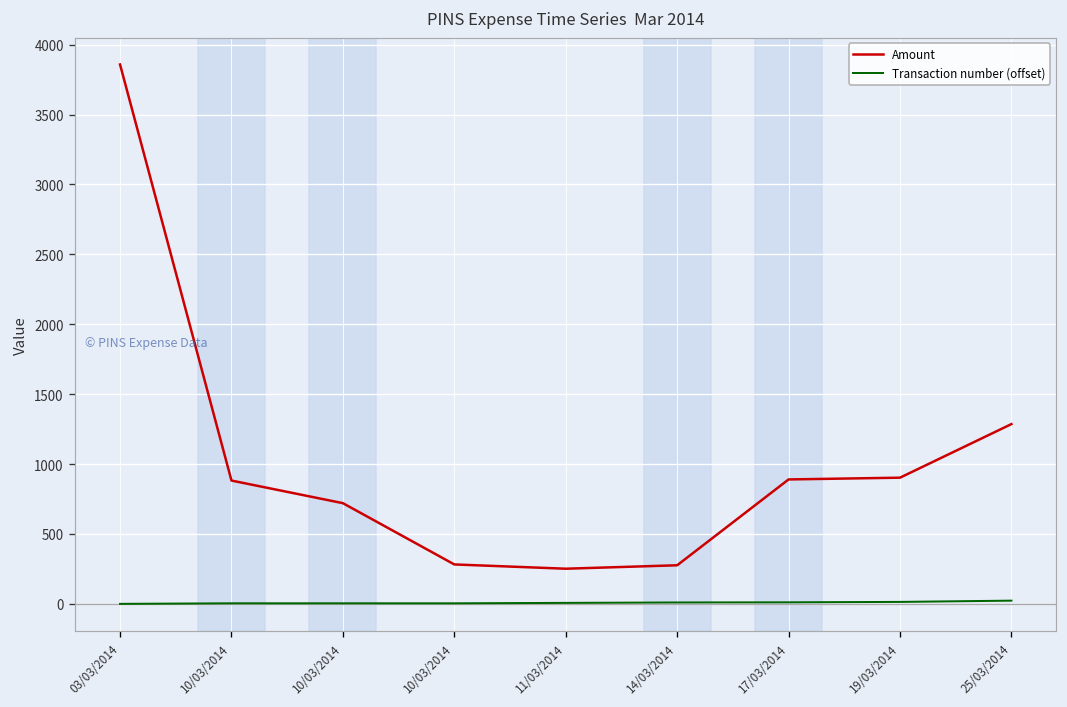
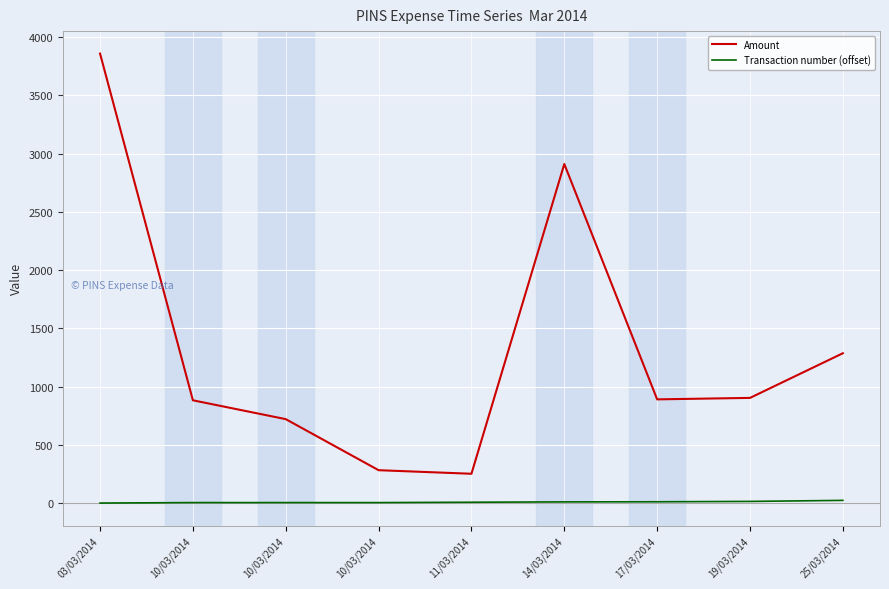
Amount, 14/03/2014: 280 -> 2910
